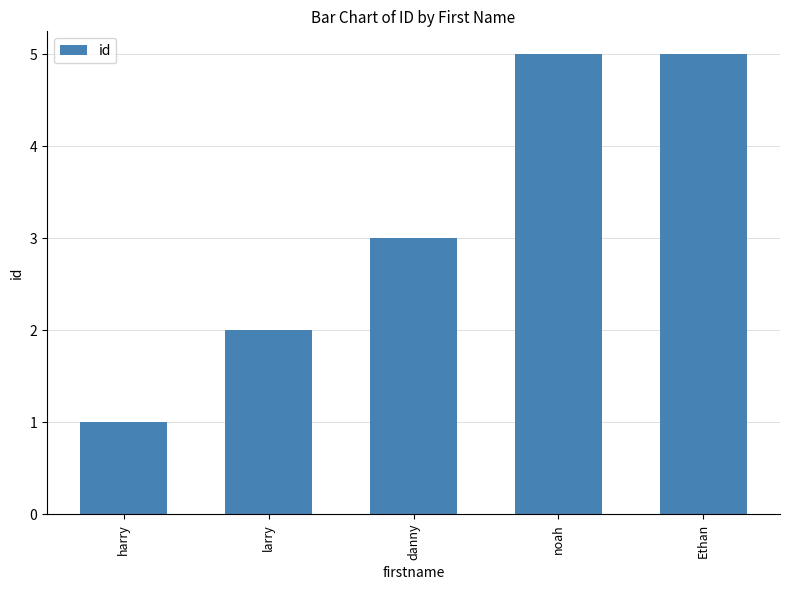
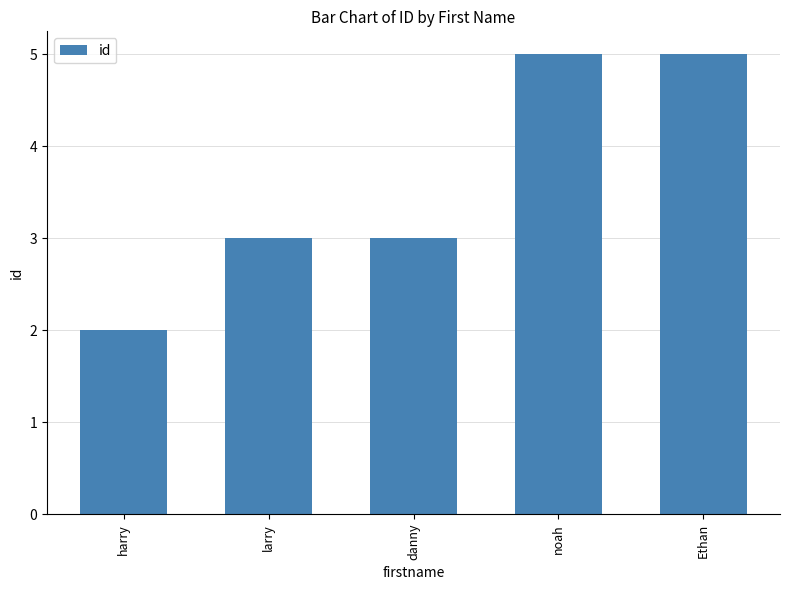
harry: 1 -> 2
larry: 2 -> 3
